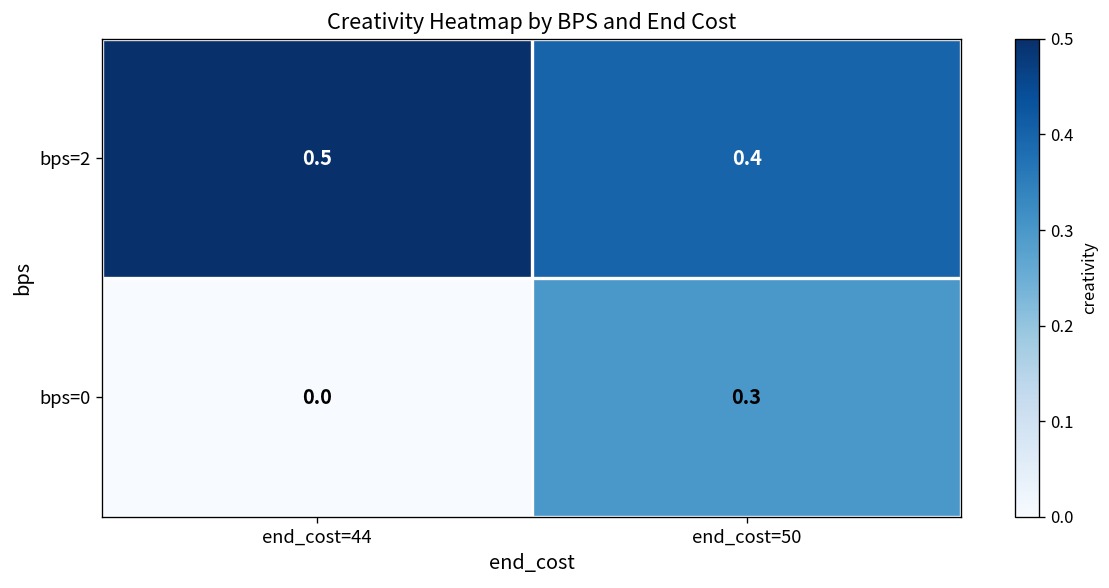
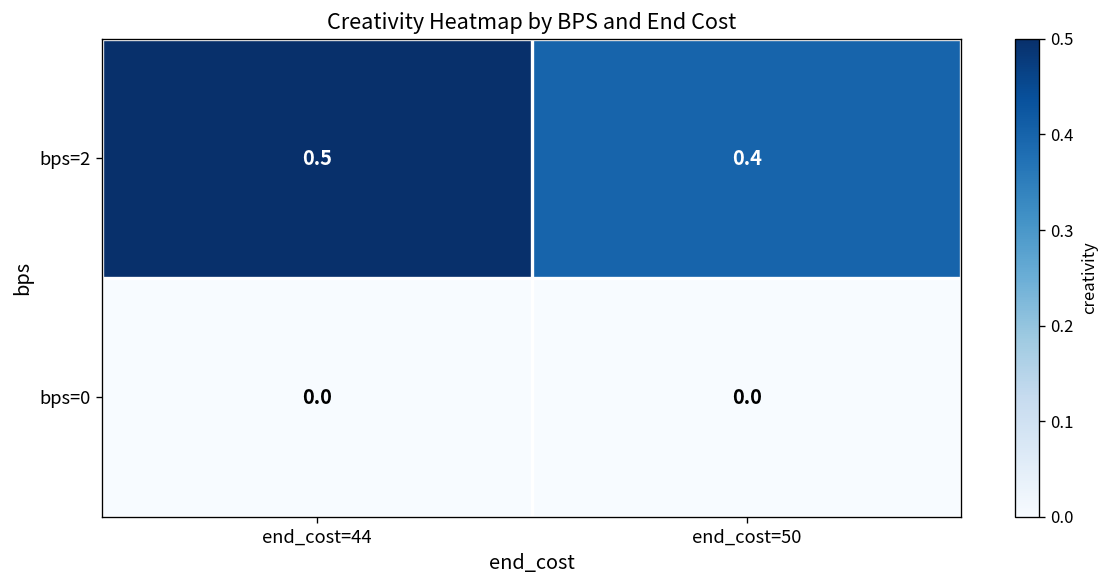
bps=0, end_cost=50: 0.3 -> 0.0
